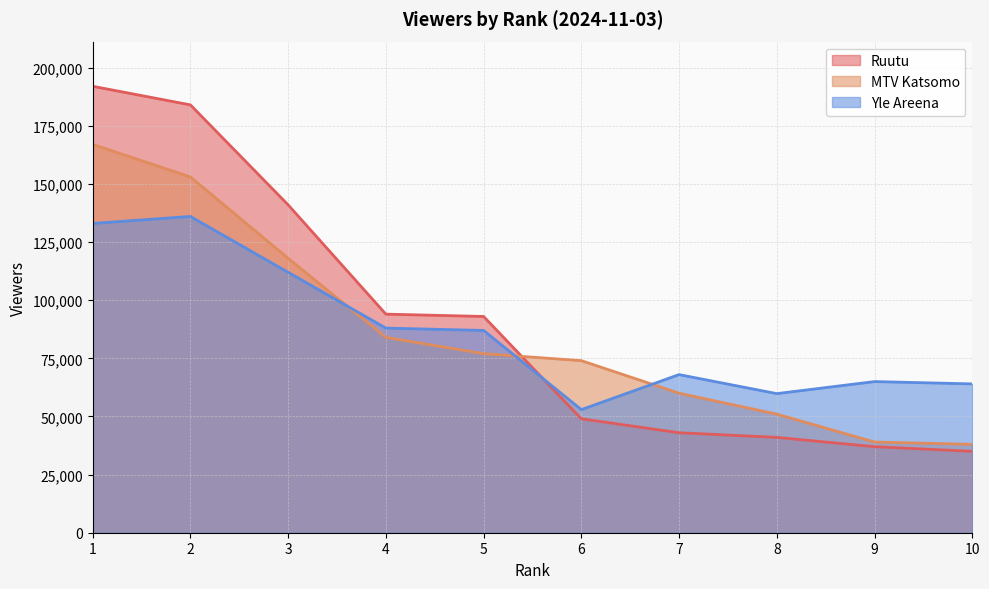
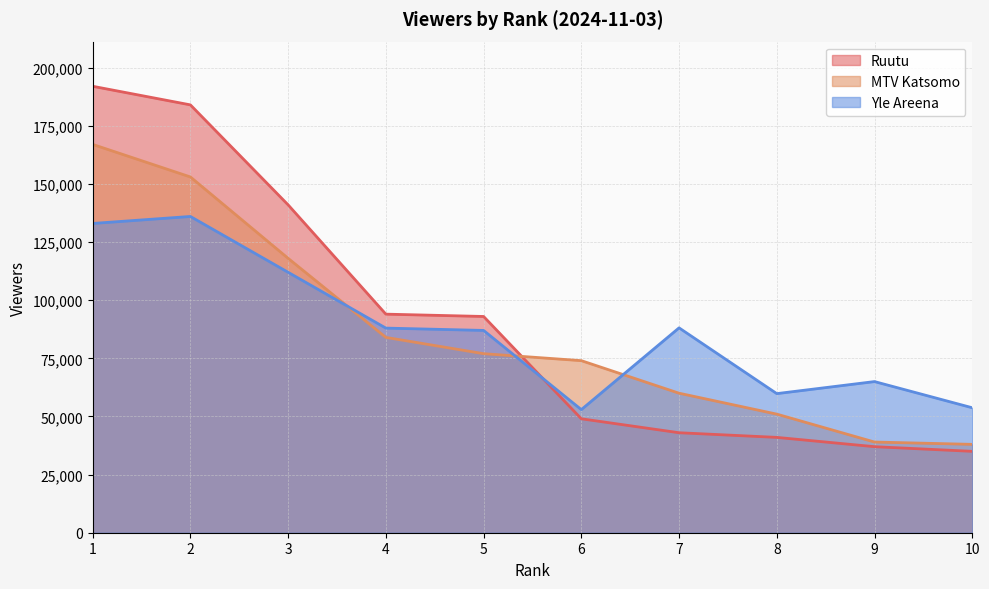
Yle Areena, 7: 68,000 -> 88,000
Yle Areena, 10: 64,000 -> 54,000
